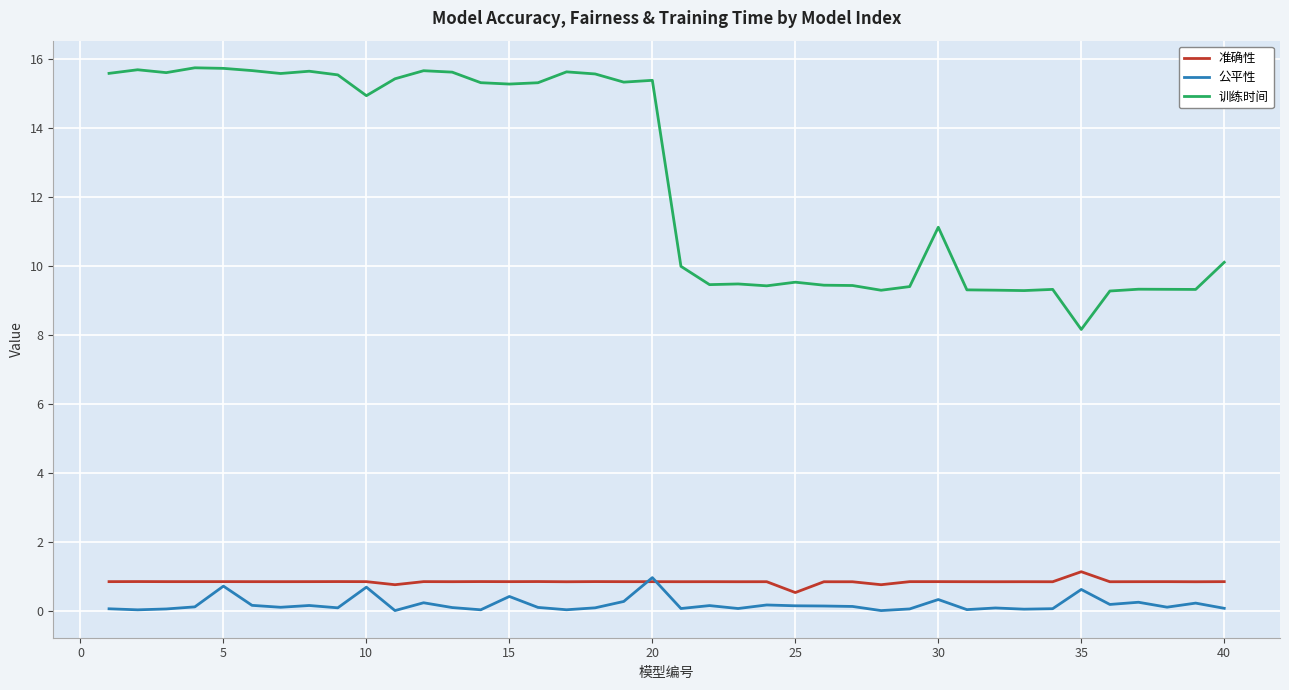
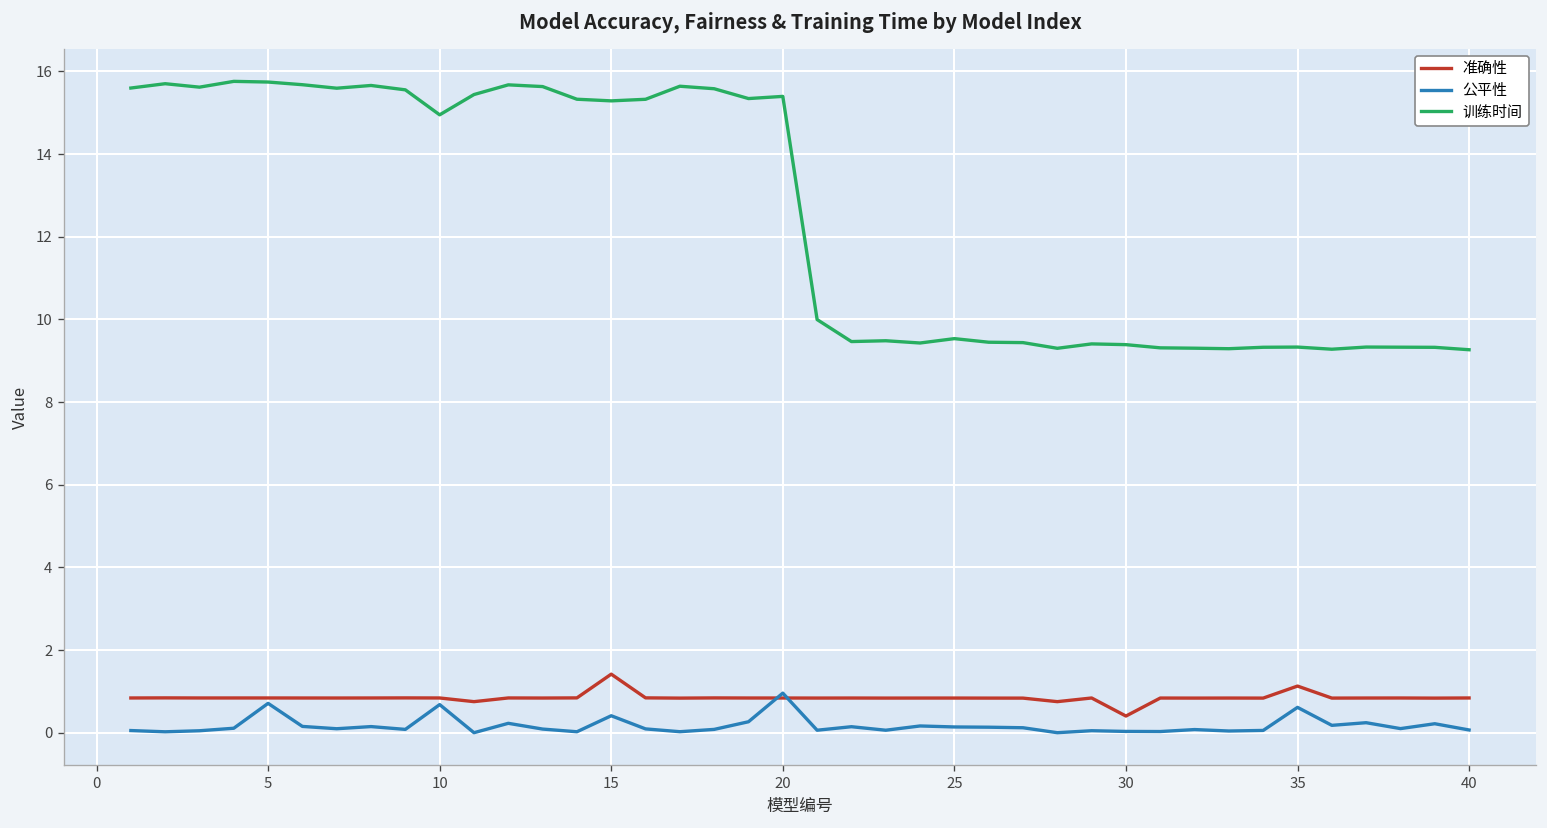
准确性, 15: 0.8 -> 1.4
准确性, 25: 0.5 -> 0.8
准确性, 30: 0.8 -> 0.4
公平性, 30: 0.3 -> 0.0
训练时间, 30: 11.1 -> 9.4
训练时间, 35: 8.2 -> 9.3
训练时间, 40: 10.1 -> 9.3
